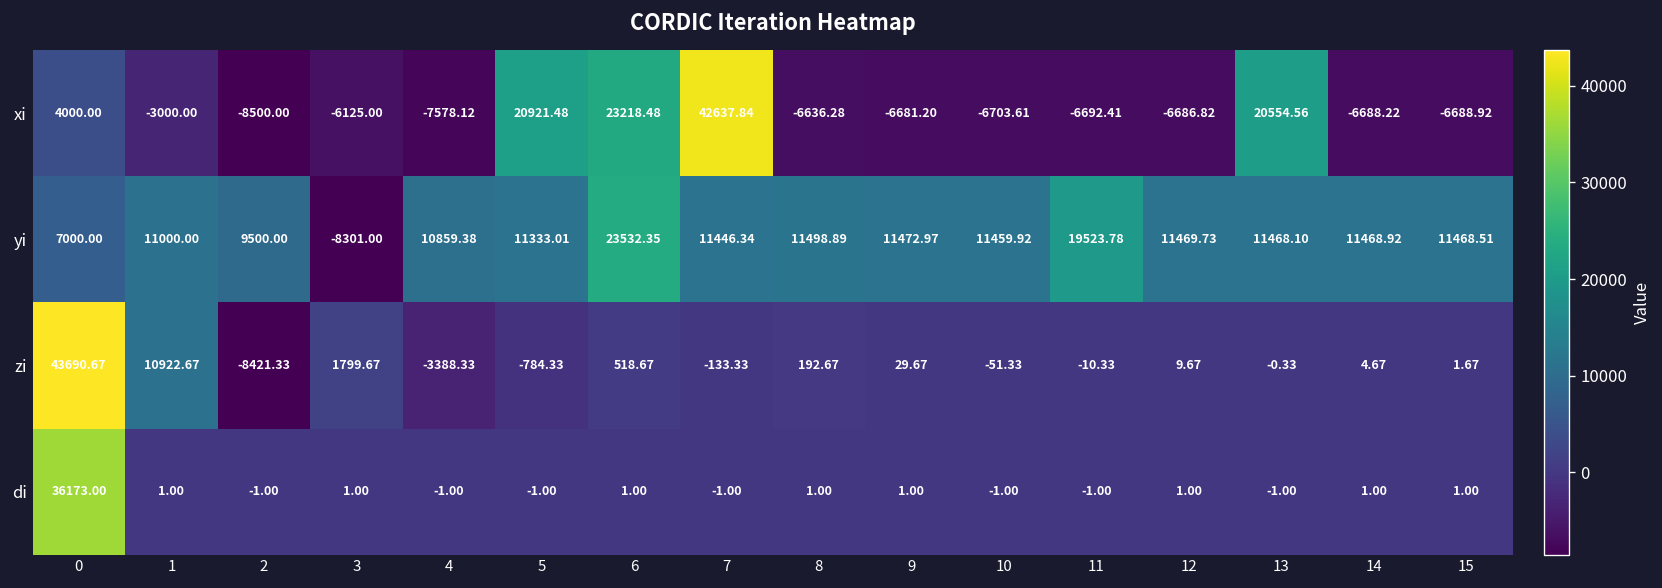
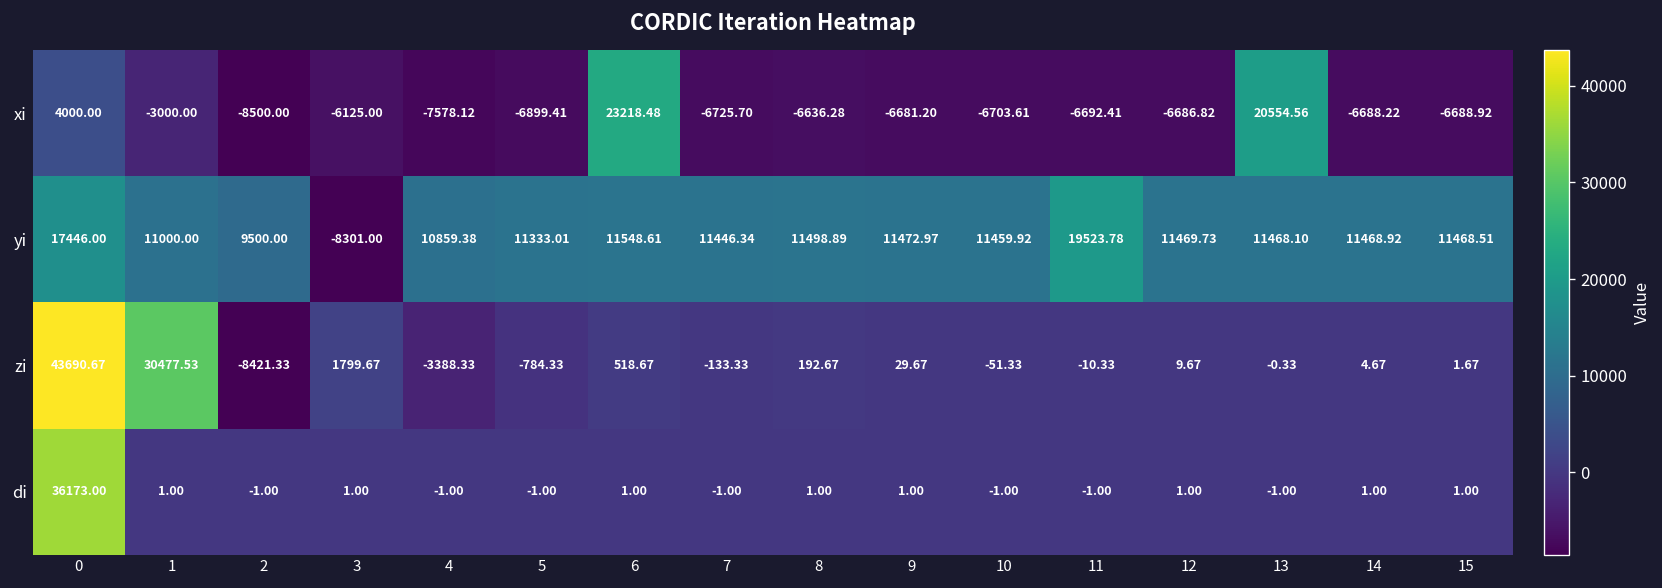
xi, 5: 20921.48 -> -6899.41
xi, 7: 42637.84 -> -6725.70
yi, 0: 7000.00 -> 17446.00
yi, 6: 23532.35 -> 11548.61
zi, 1: 10922.67 -> 30477.53
